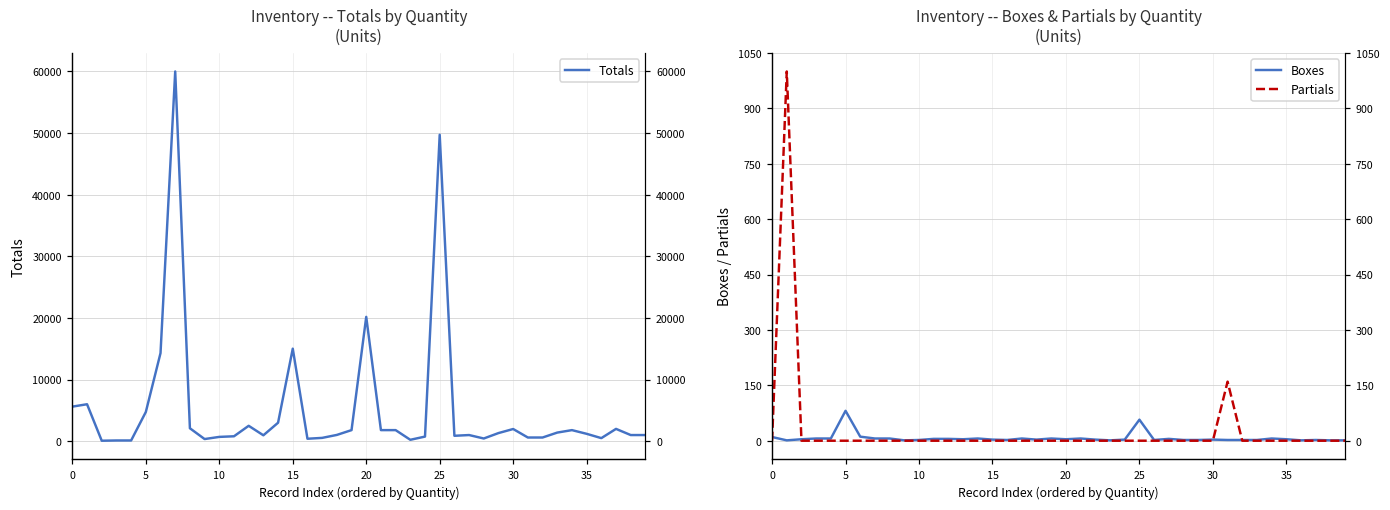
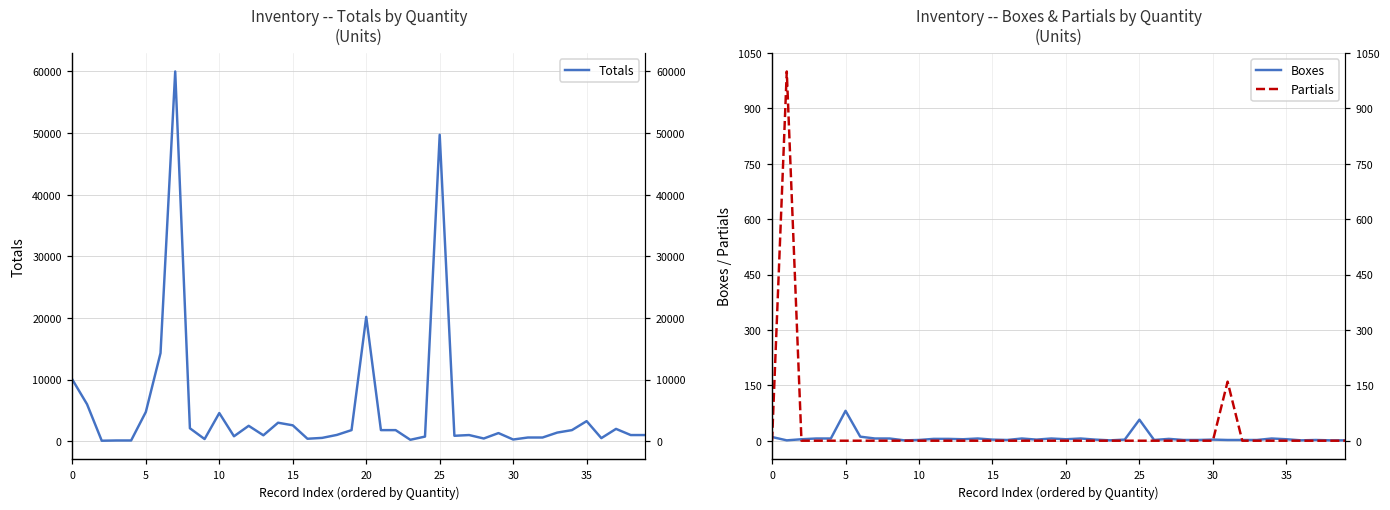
Inventory -- Totals by Quantity (Units), 0: 6000 -> 10000
Inventory -- Totals by Quantity (Units), 10: 1000 -> 5000
Inventory -- Totals by Quantity (Units), 15: 15000 -> 3000
Inventory -- Totals by Quantity (Units), 30: 2000 -> 0
Inventory -- Totals by Quantity (Units), 35: 1000 -> 3000
